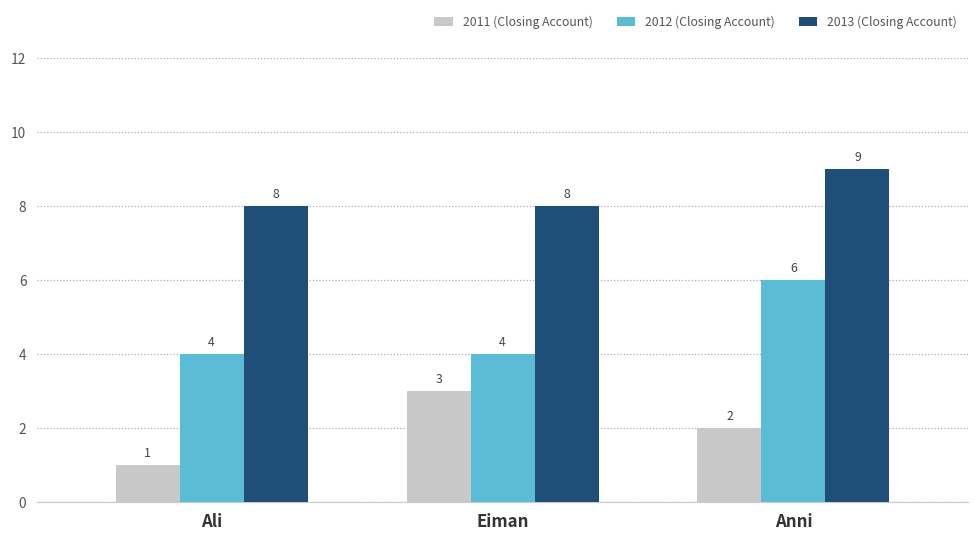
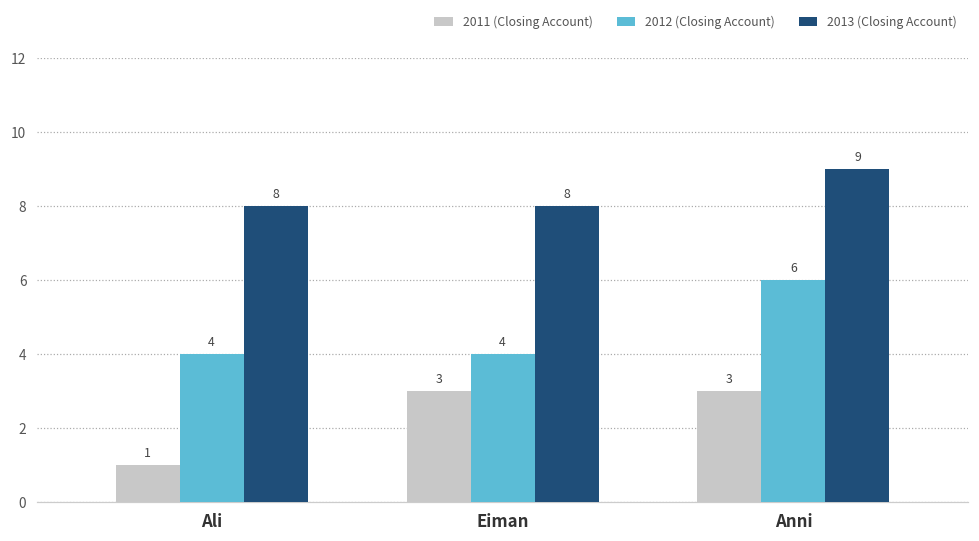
2011 (Closing Account), Anni: 2 -> 3
